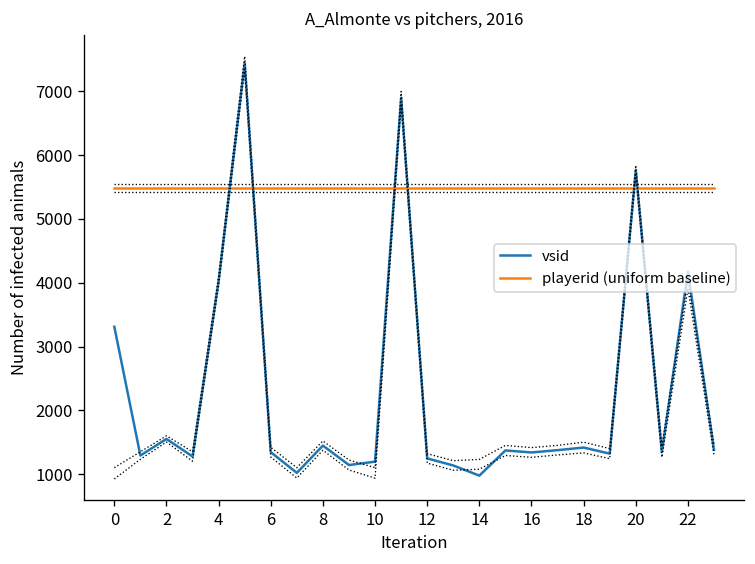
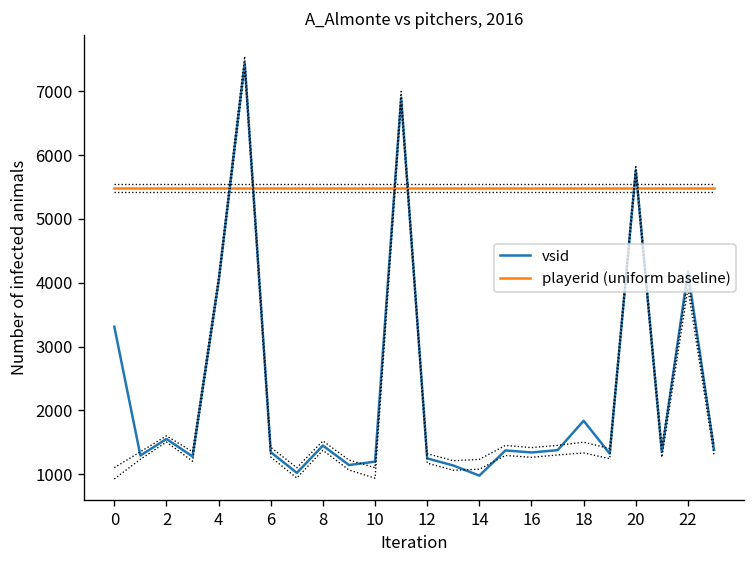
vsid, 18: 1400 -> 1800
